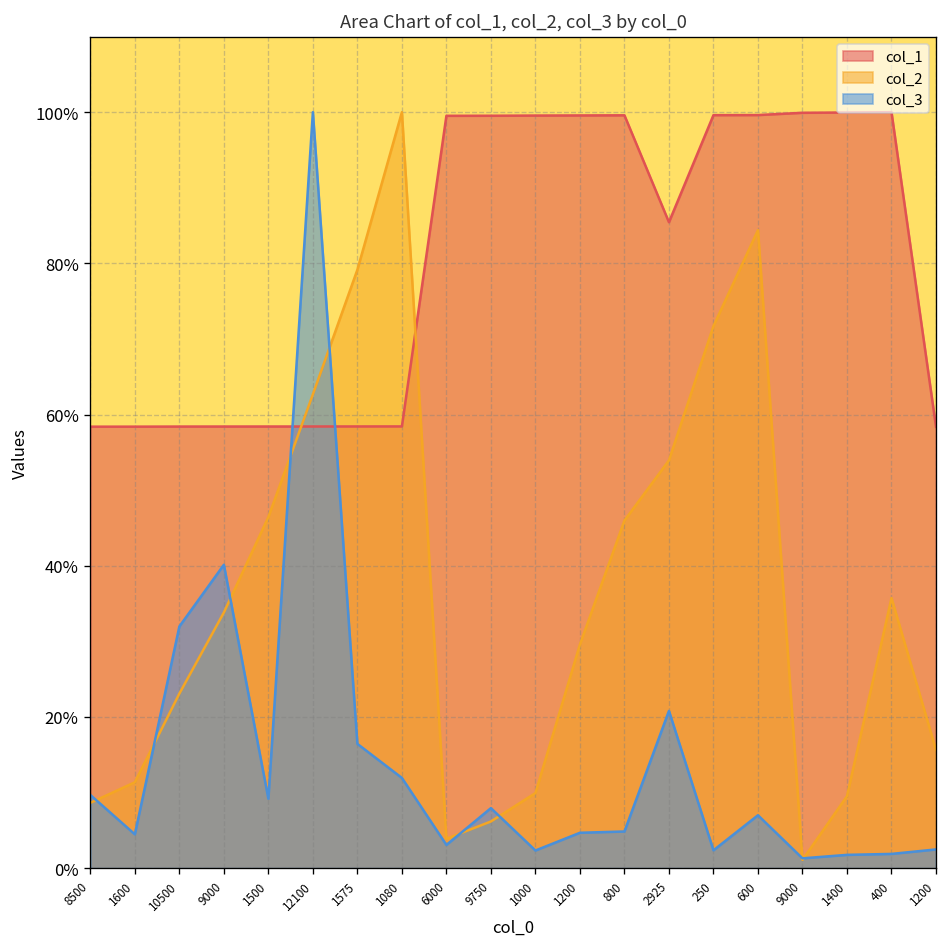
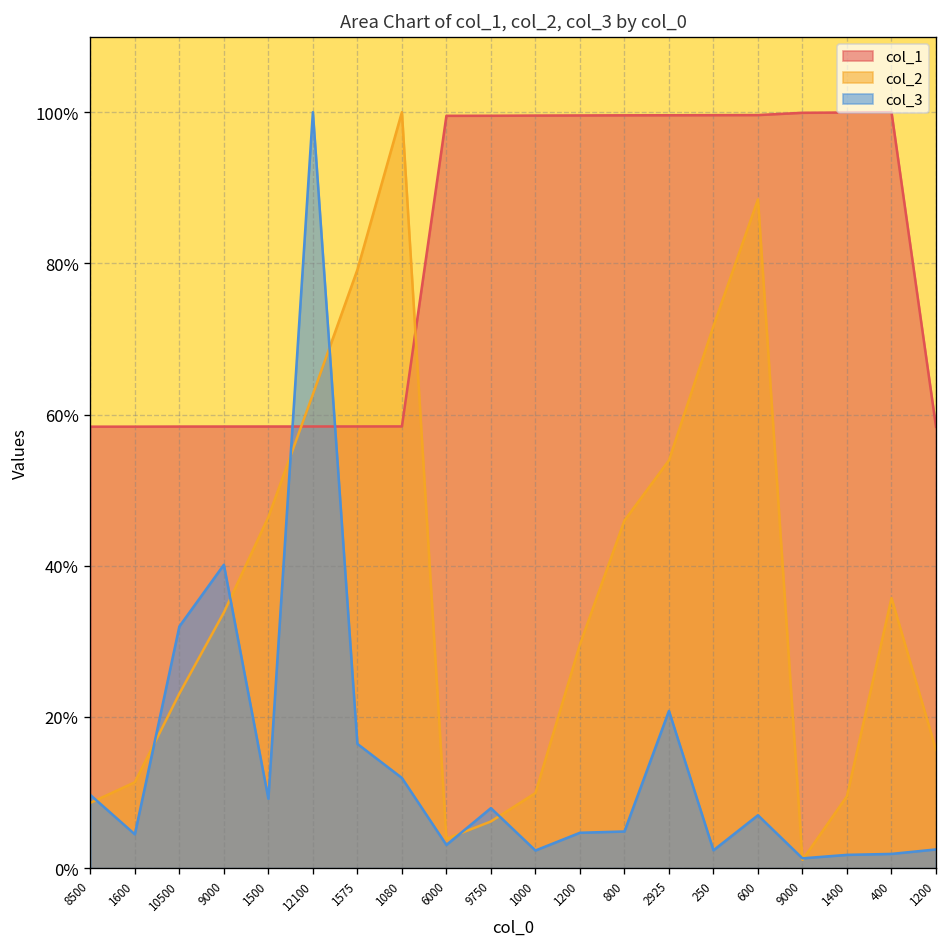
col_1, 2925: 85% -> 100%
col_2, 600: 84% -> 88%
